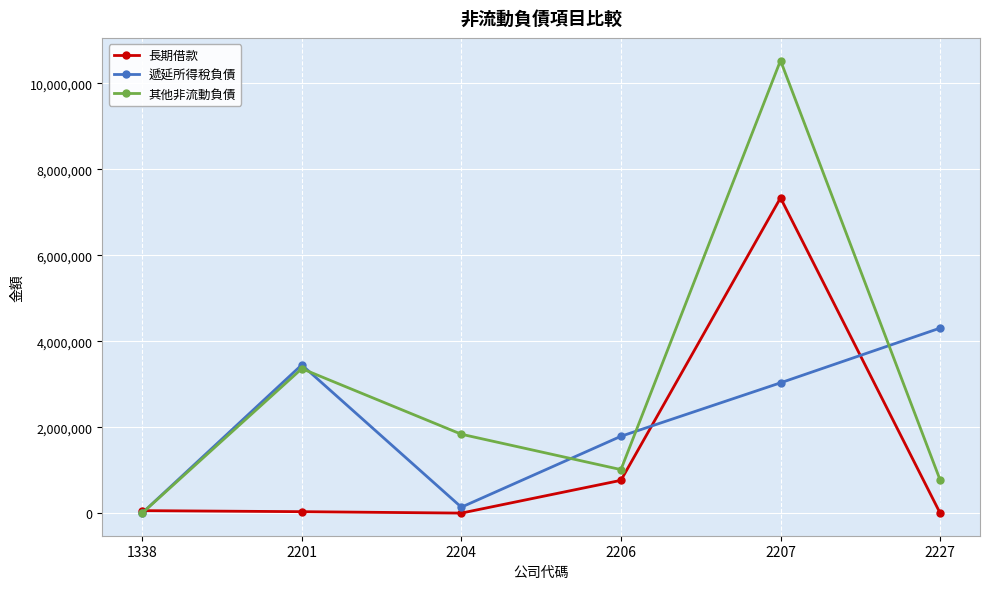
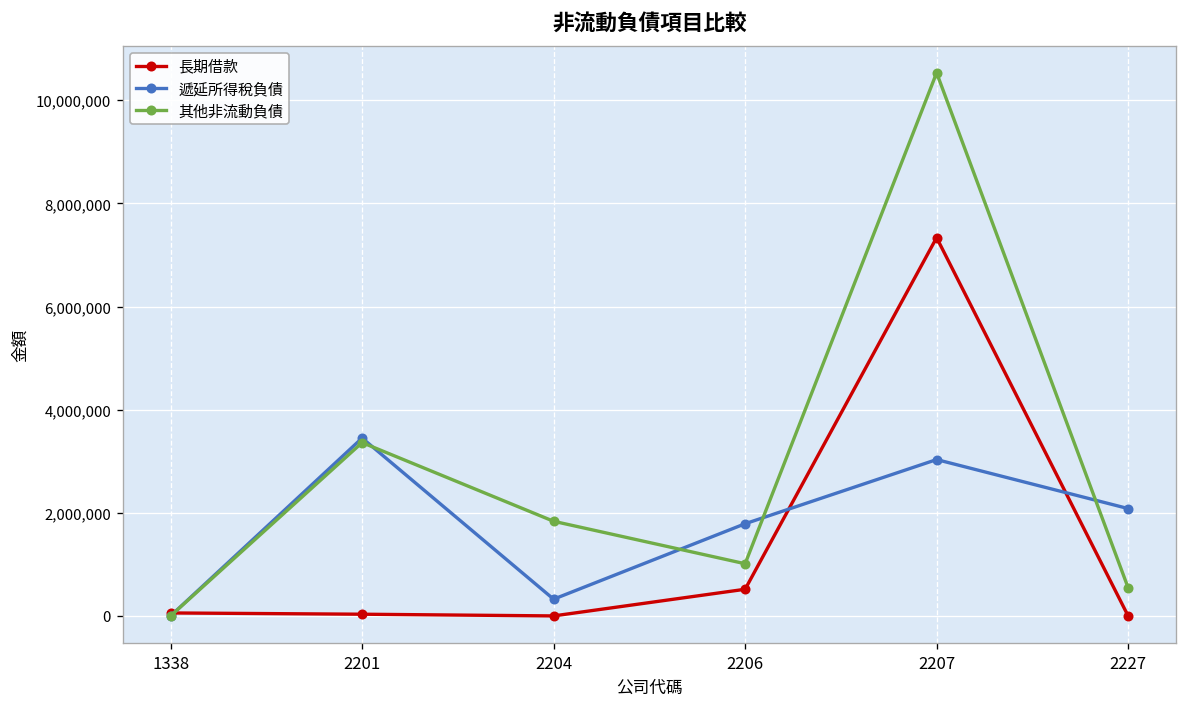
遞延所得稅負債, 2204: 100,000 -> 300,000
長期借款, 2206: 800,000 -> 500,000
遞延所得稅負債, 2227: 4,300,000 -> 2,100,000
其他非流動負債, 2227: 800,000 -> 500,000
